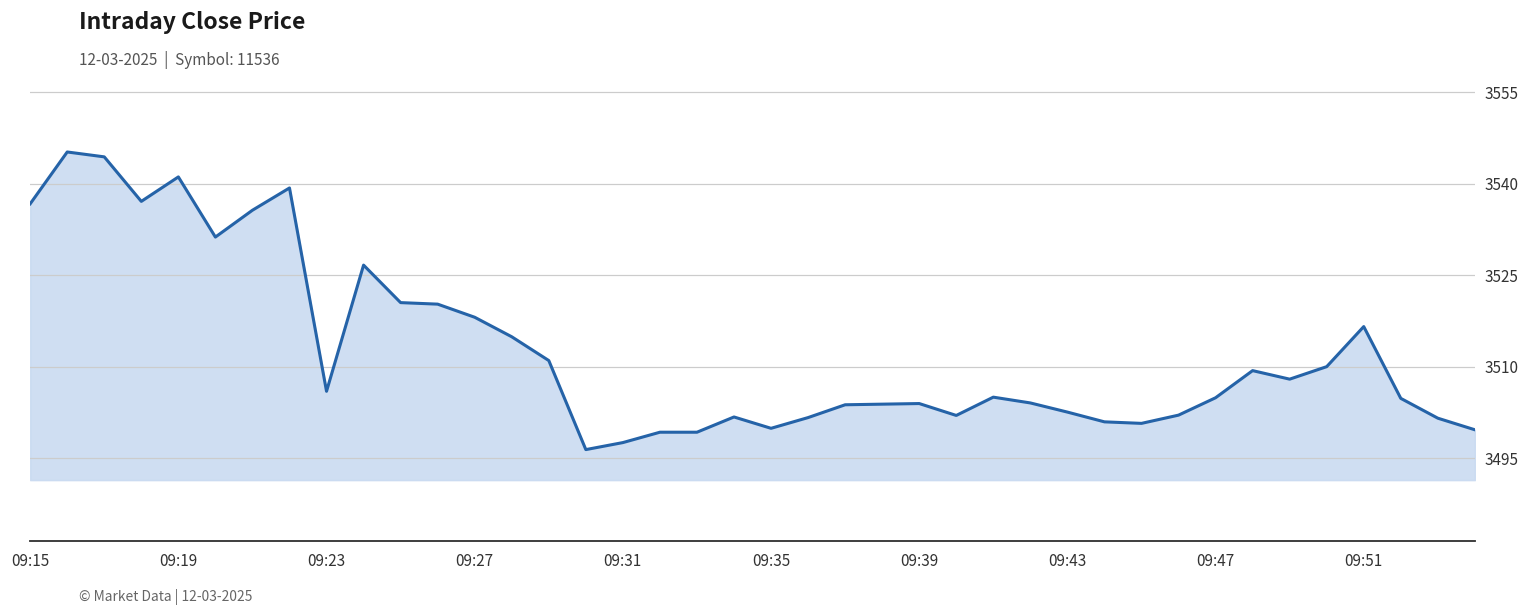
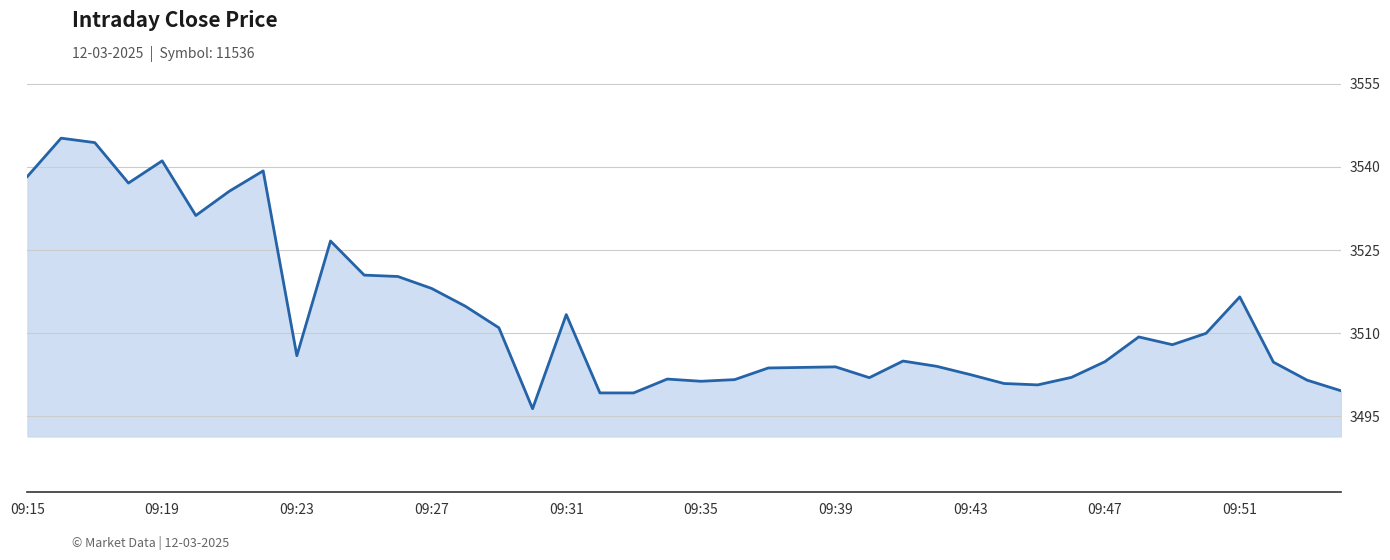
09:15: 3537 -> 3538
09:31: 3498 -> 3513
09:35: 3500 -> 3501
